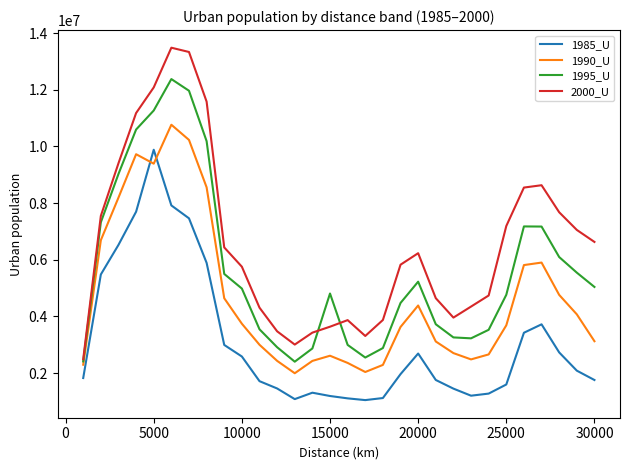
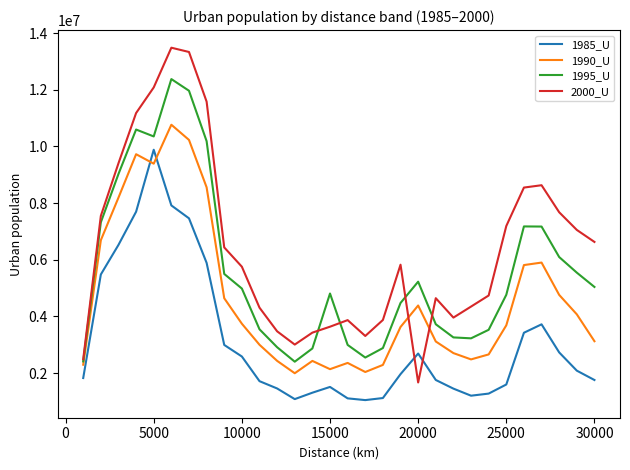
1995_U, 5000: 11300000 -> 10400000
1985_U, 15000: 1200000 -> 1500000
1990_U, 15000: 2600000 -> 2100000
2000_U, 20000: 6200000 -> 1700000
